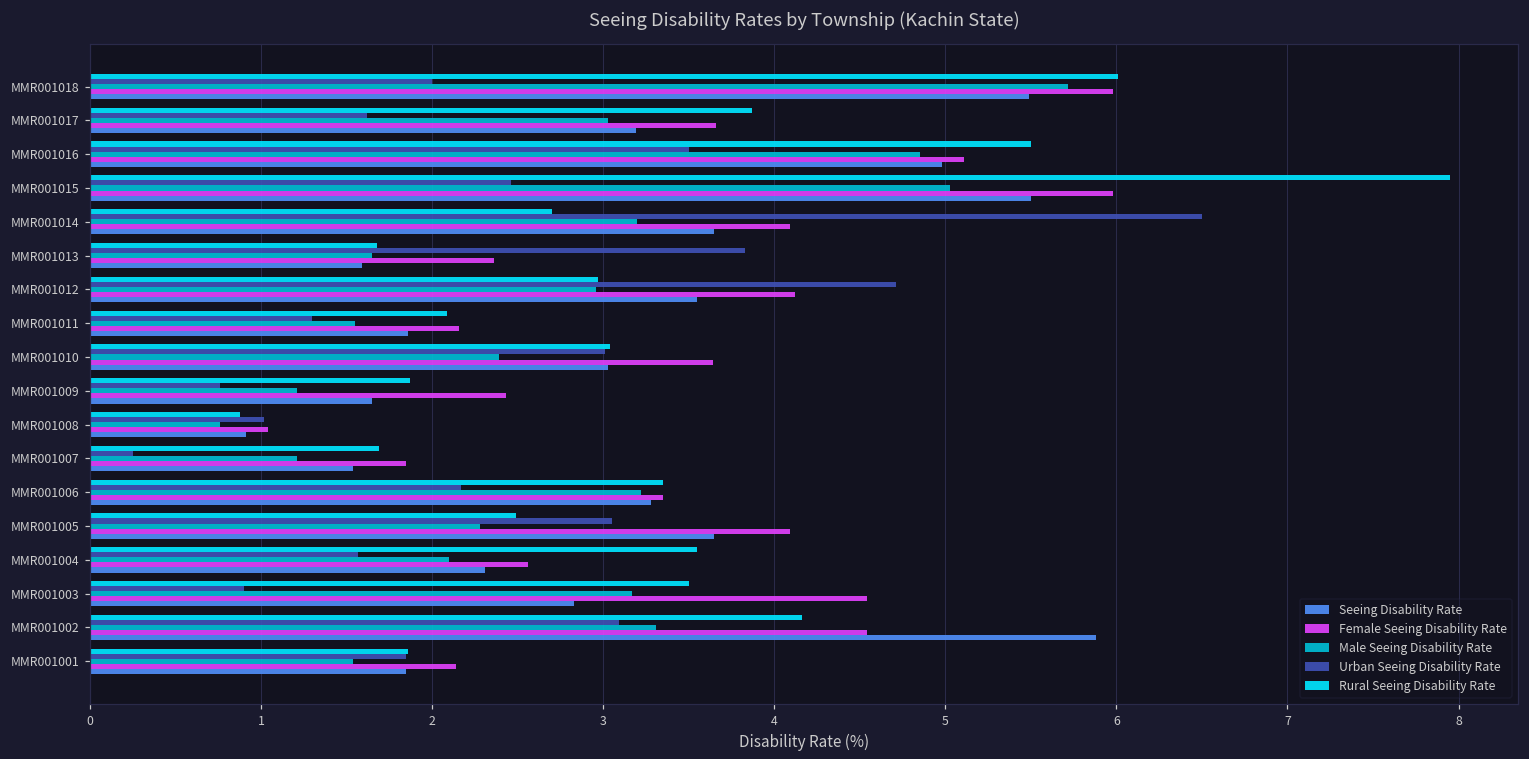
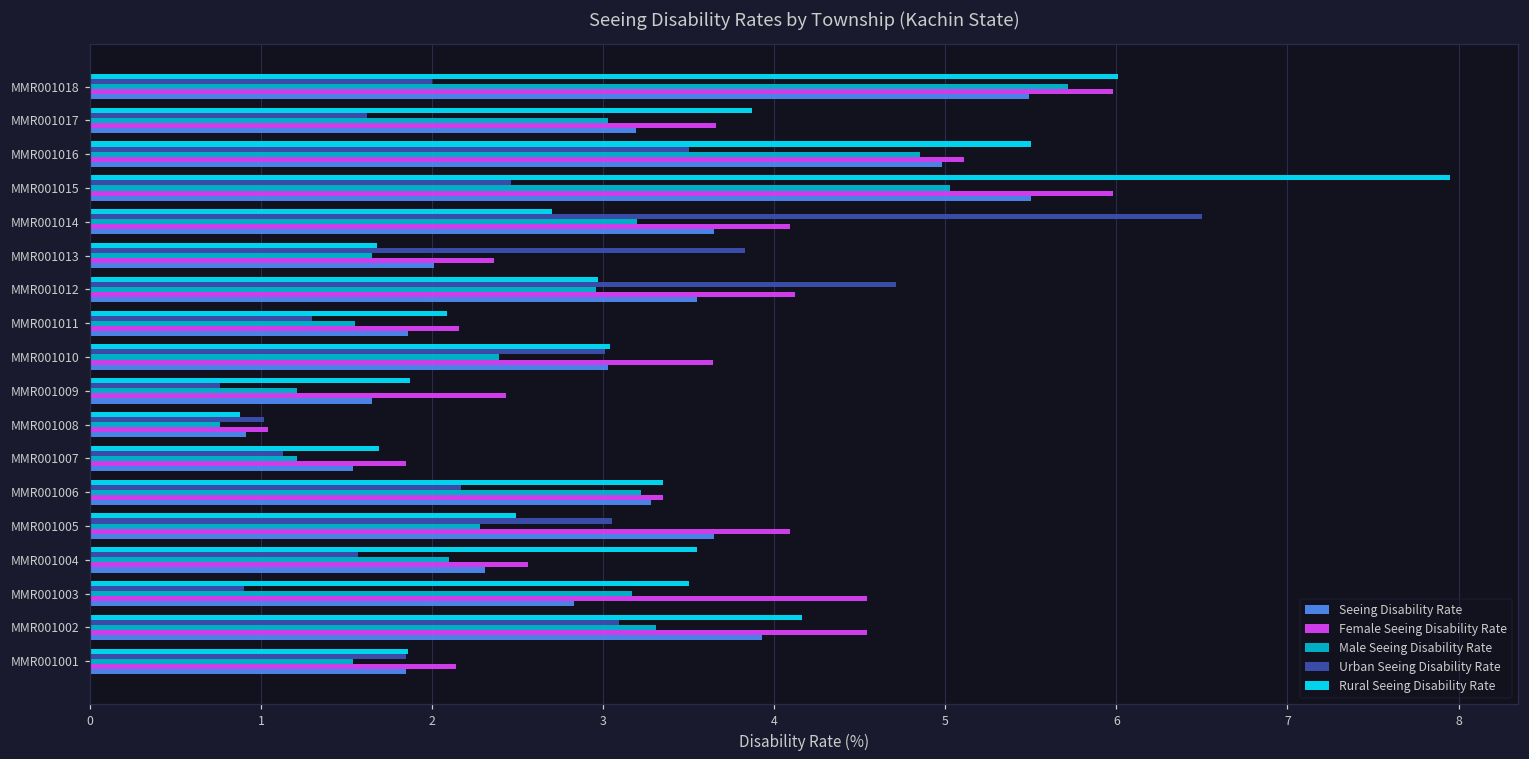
Seeing Disability Rate, MMR001013: 1.59 -> 2.01
Urban Seeing Disability Rate, MMR001007: 0.25 -> 1.13
Seeing Disability Rate, MMR001002: 5.88 -> 3.93
